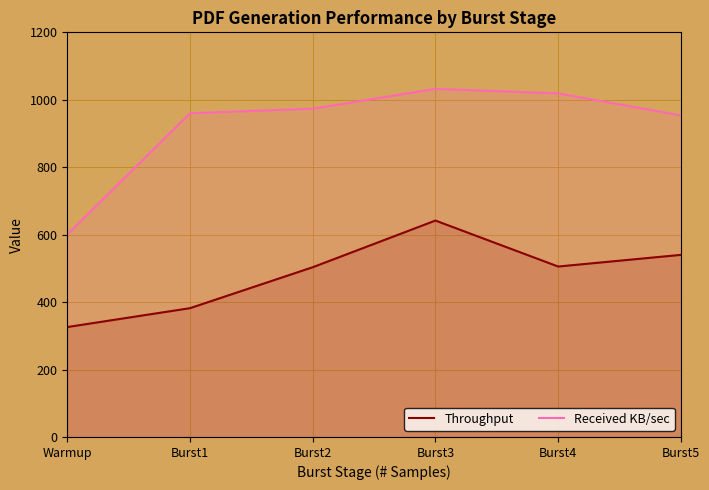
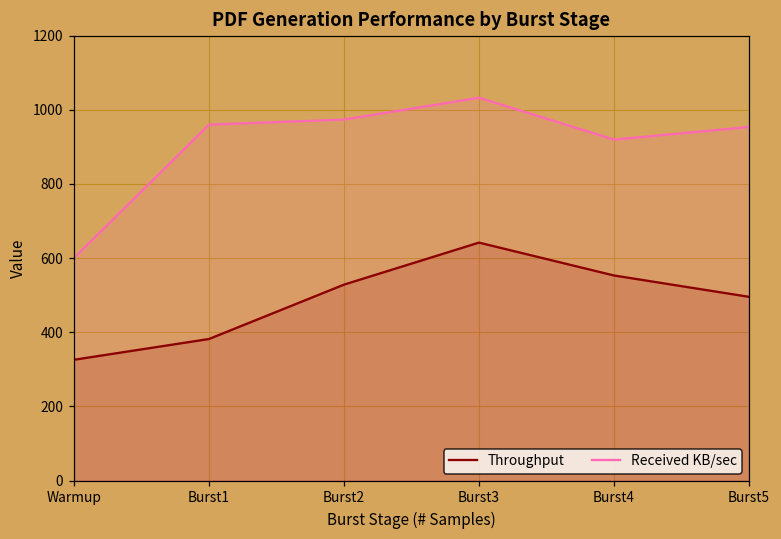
Throughput, Burst2: 500 -> 530
Throughput, Burst4: 510 -> 550
Received KB/sec, Burst4: 1020 -> 920
Throughput, Burst5: 540 -> 500
